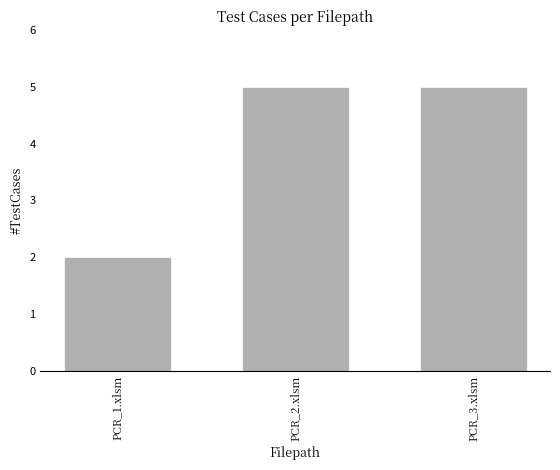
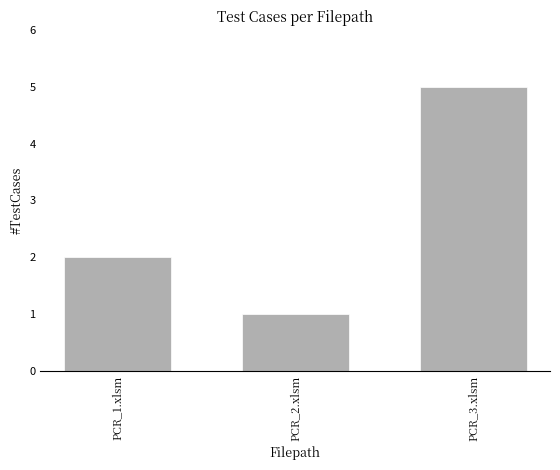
PCR_2.xlsm: 5 -> 1
